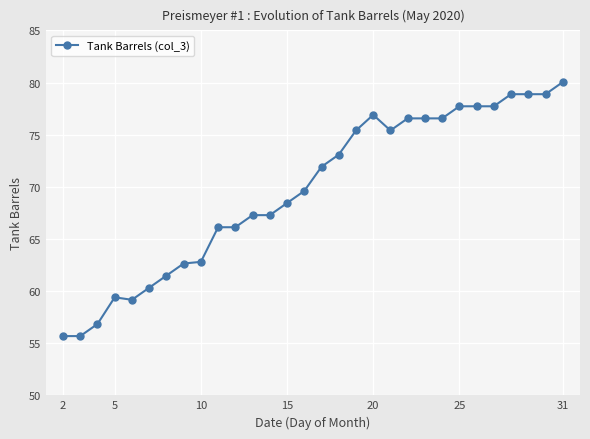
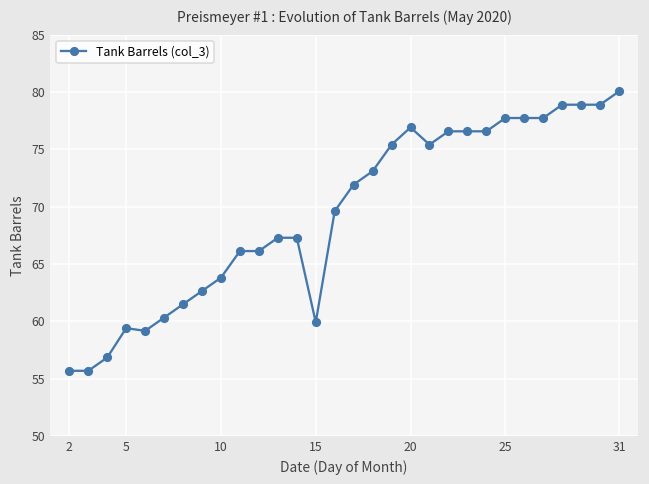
10: 62.8 -> 63.8
15: 68.4 -> 59.9
